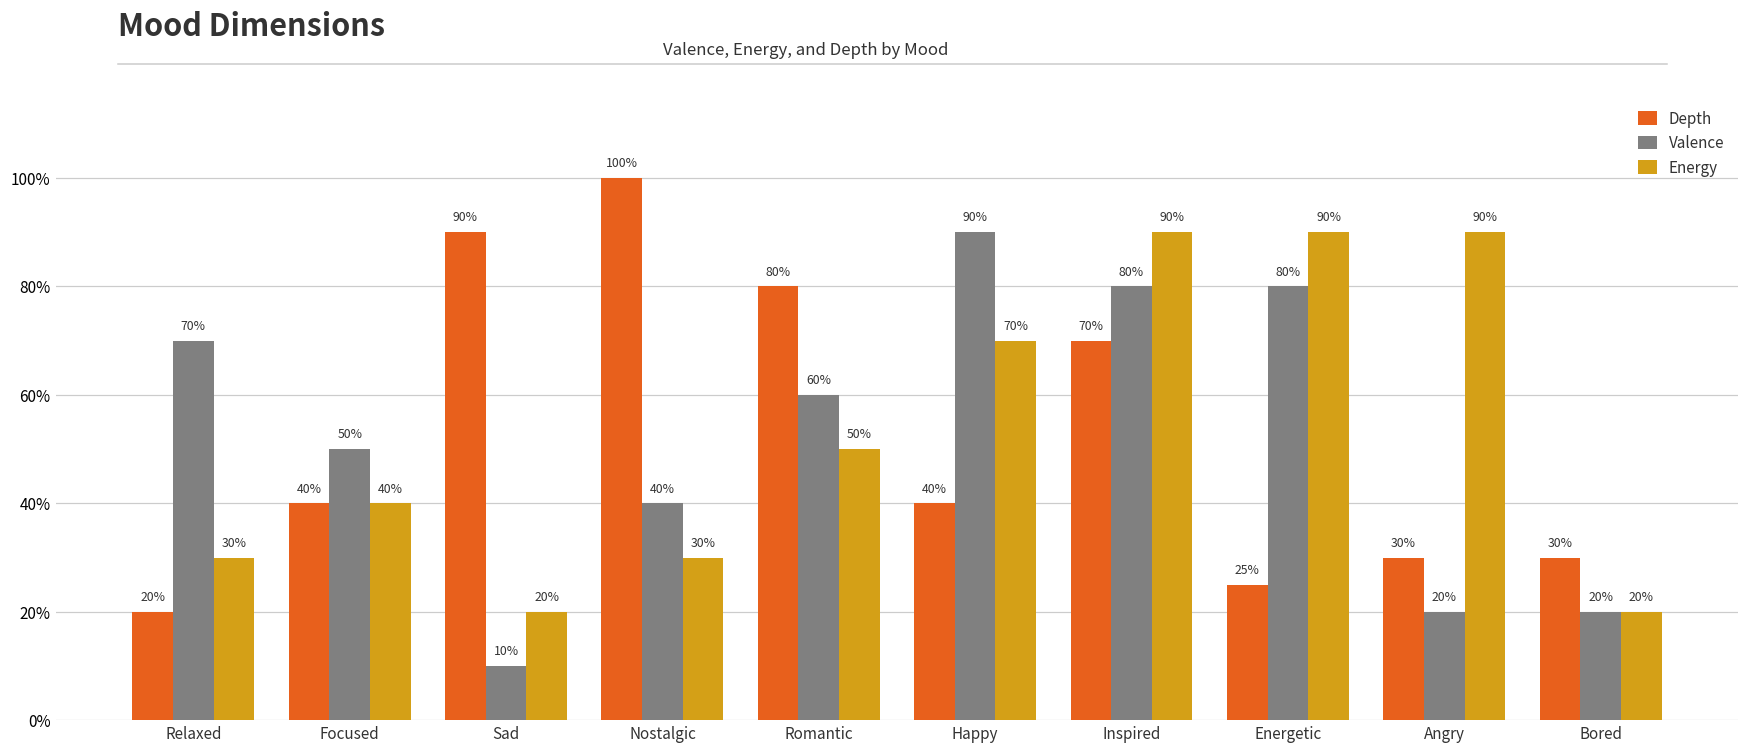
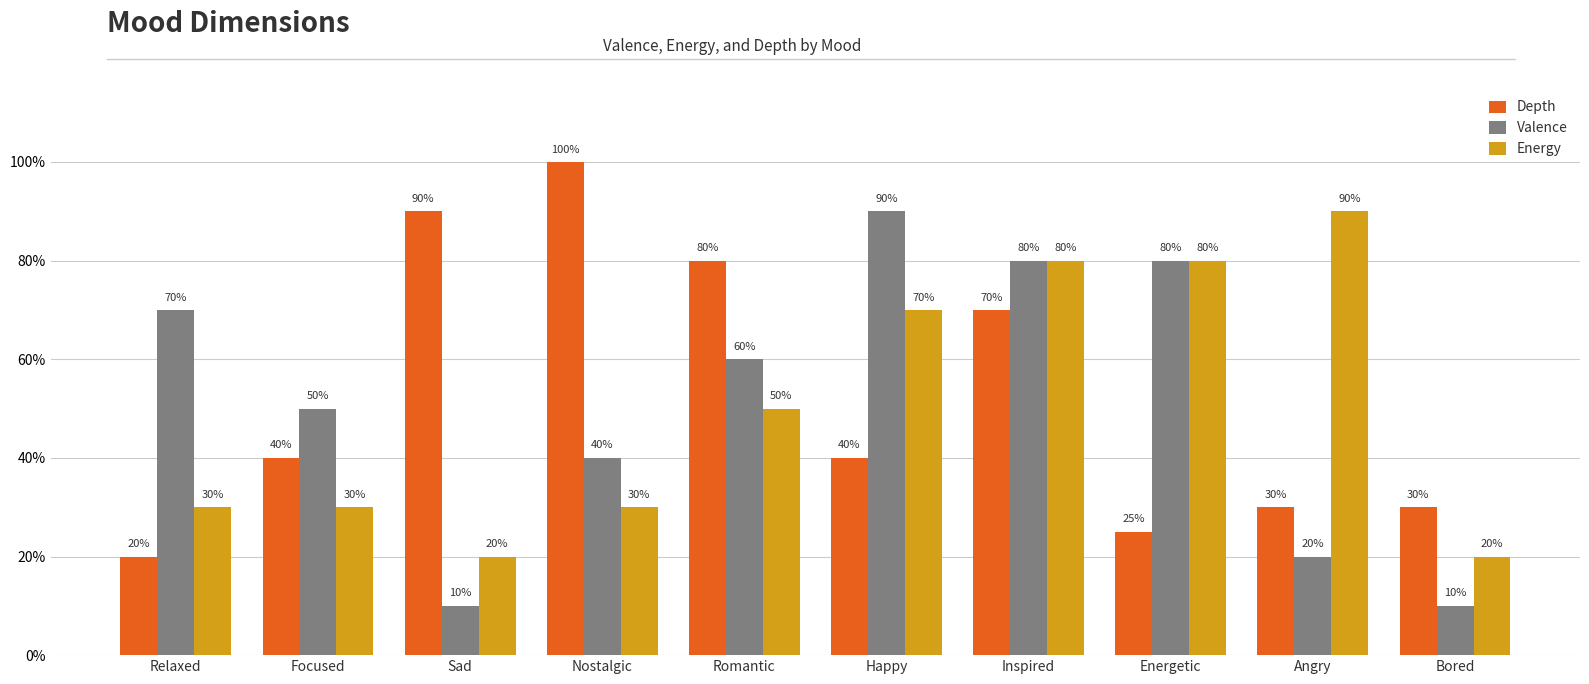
Energy, Focused: 40% -> 30%
Energy, Inspired: 90% -> 80%
Energy, Energetic: 90% -> 80%
Valence, Bored: 20% -> 10%
